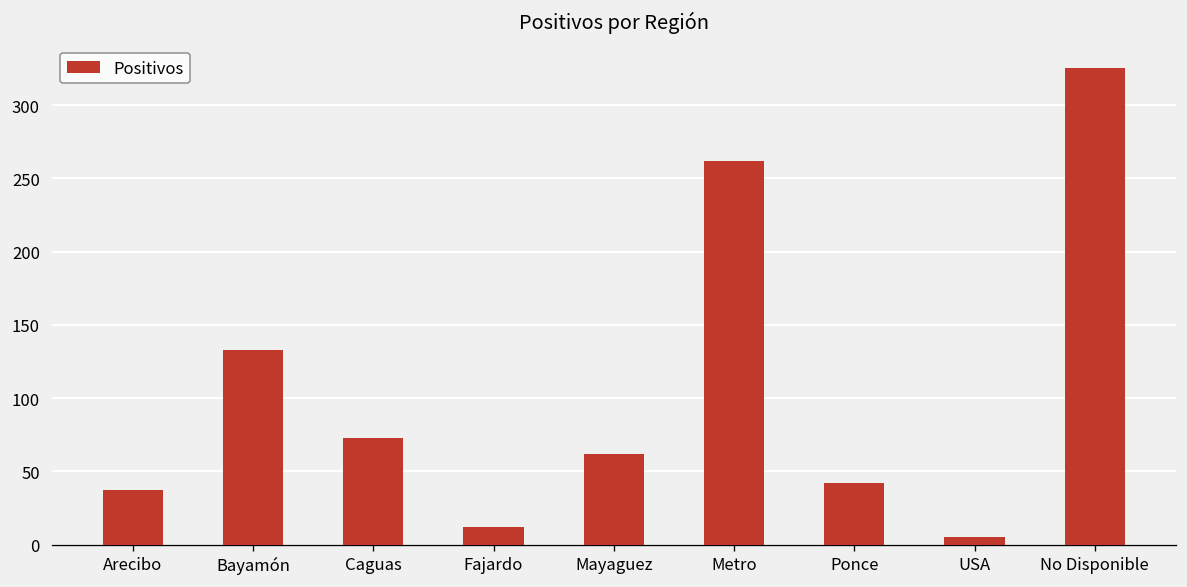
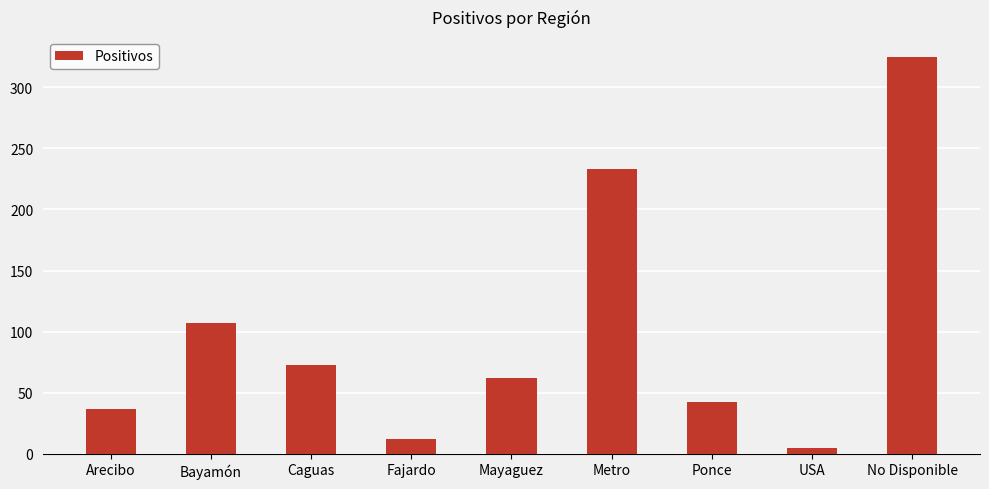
Bayamón: 133 -> 107
Metro: 262 -> 233
